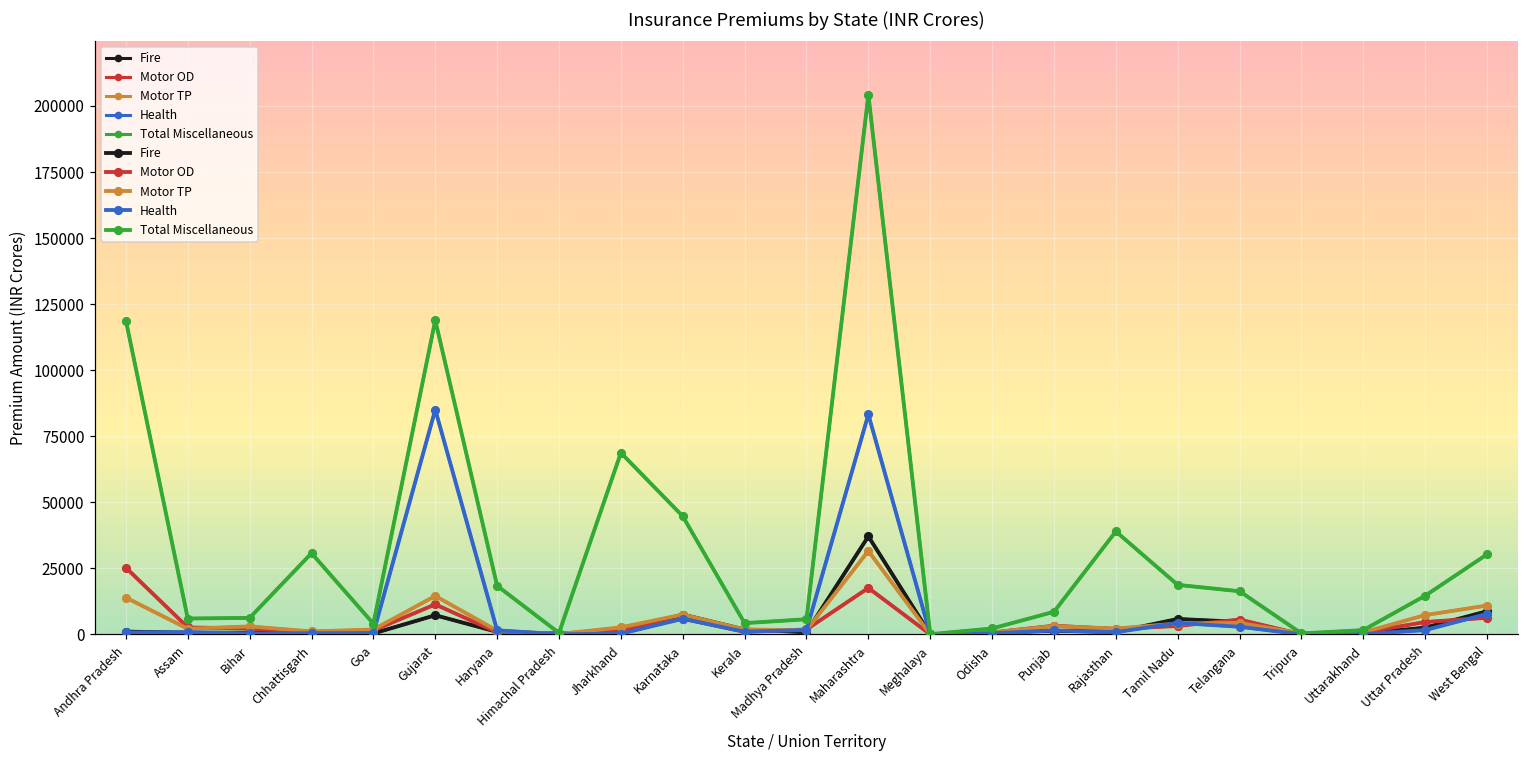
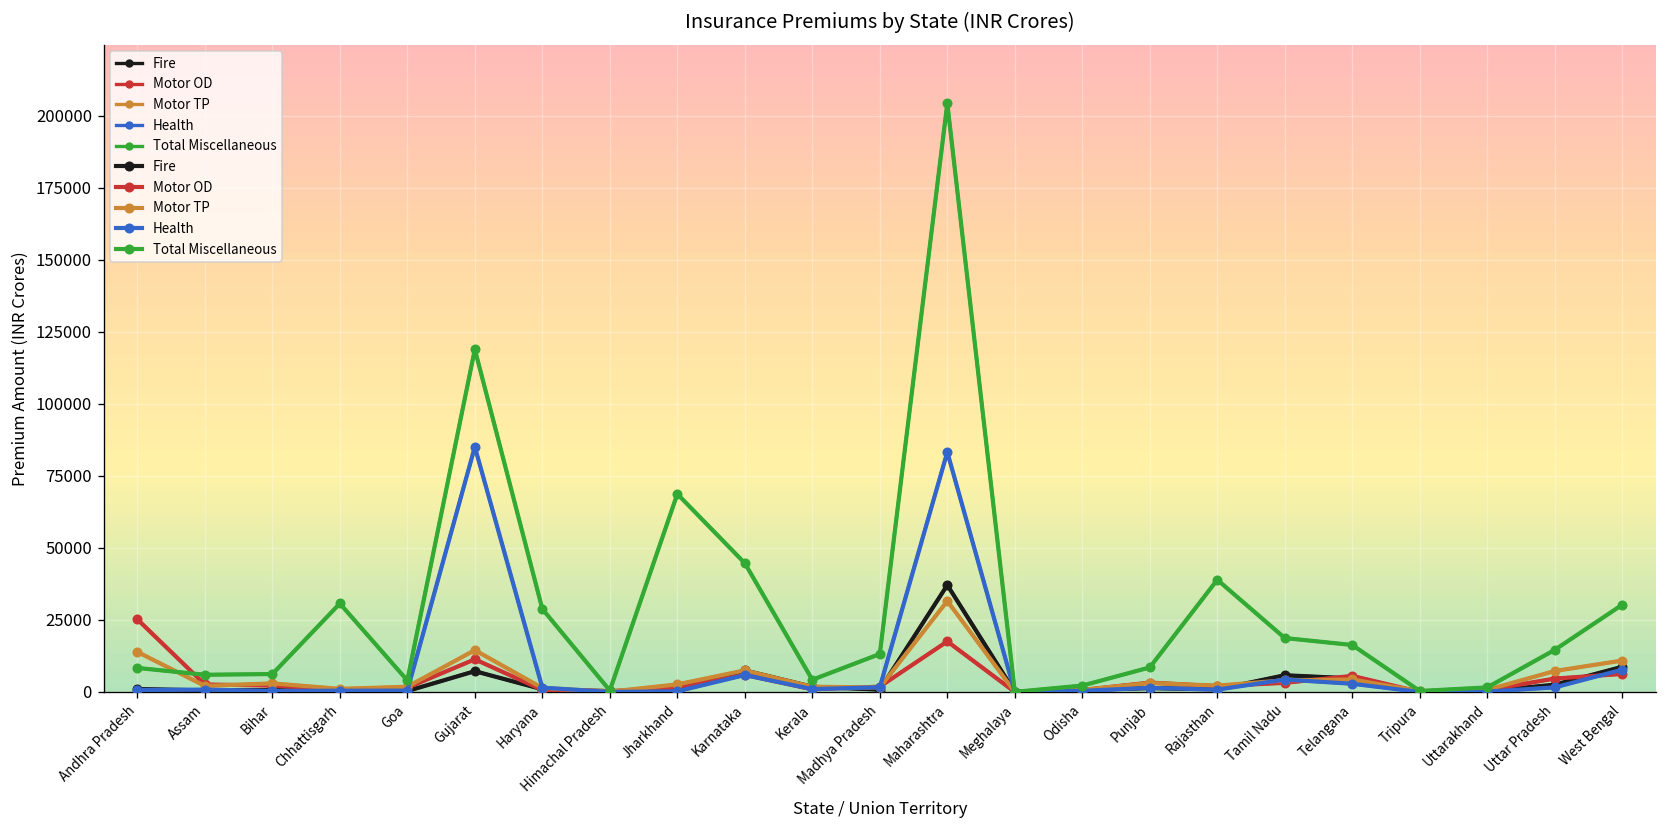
Total Miscellaneous, Andhra Pradesh: 119000 -> 8000
Total Miscellaneous, Haryana: 18000 -> 29000
Total Miscellaneous, Madhya Pradesh: 6000 -> 13000
